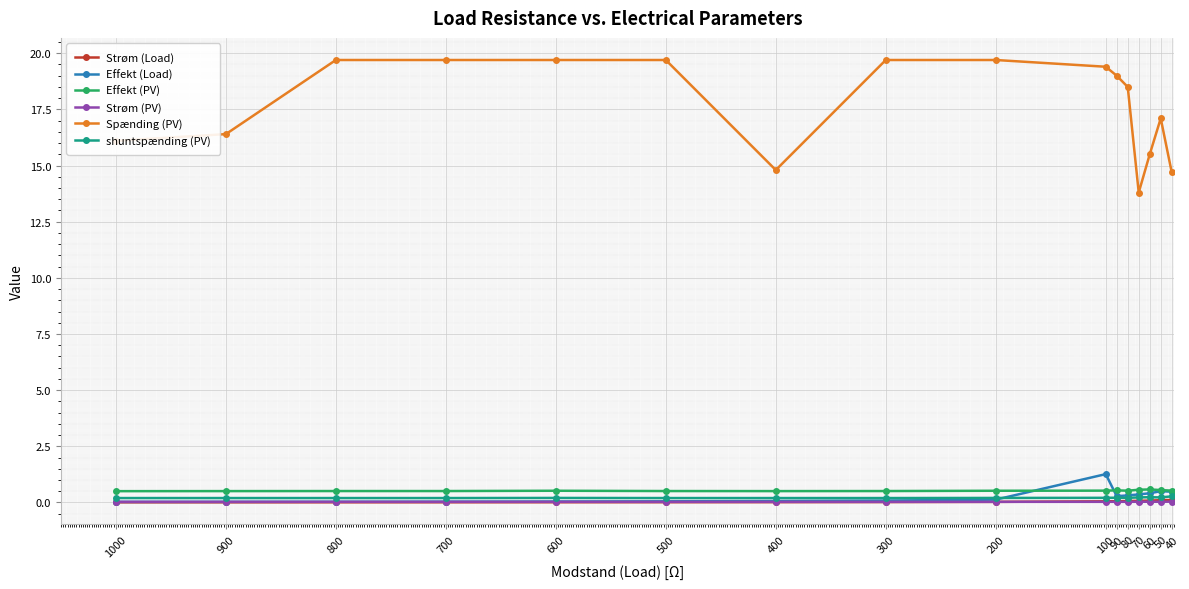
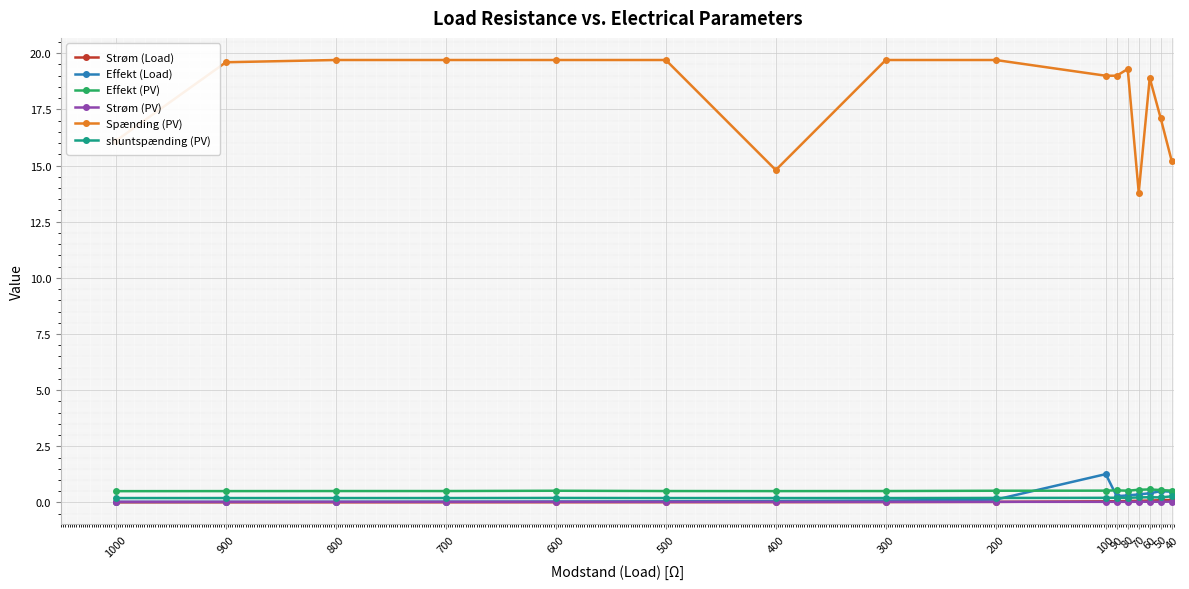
Spænding (PV), 900: 16.4 -> 19.6
Spænding (PV), 100: 19.4 -> 19.0
Spænding (PV), 80: 18.5 -> 19.3
Spænding (PV), 60: 15.5 -> 18.9
Spænding (PV), 40: 14.7 -> 15.2
